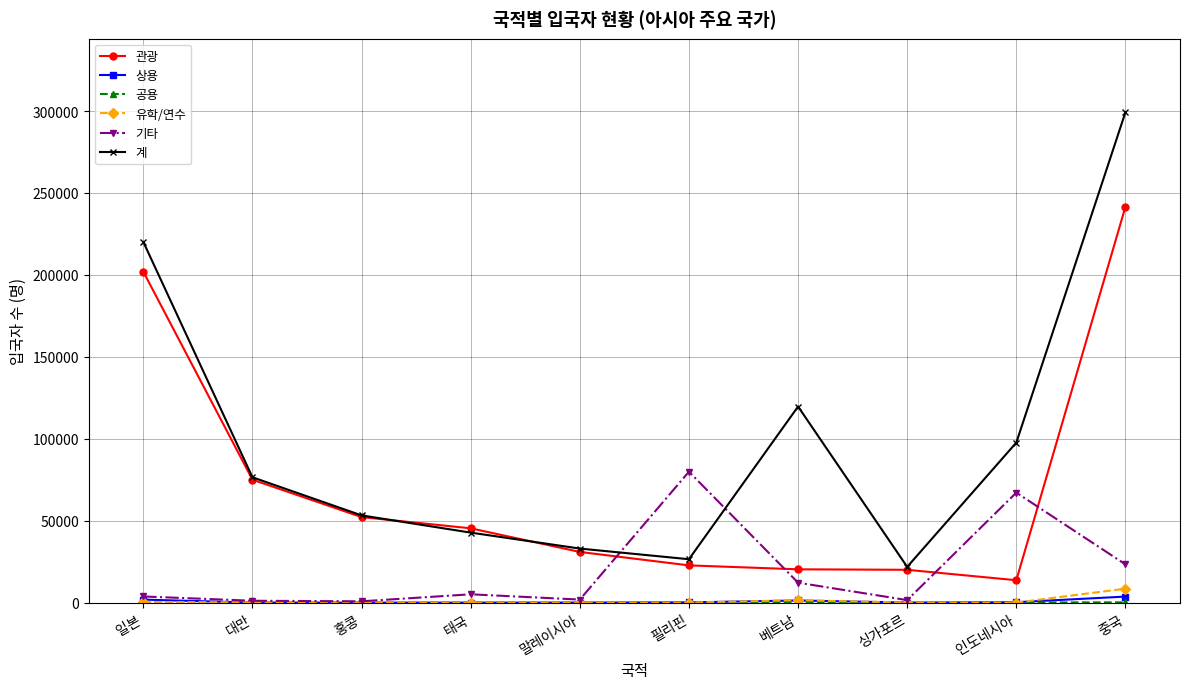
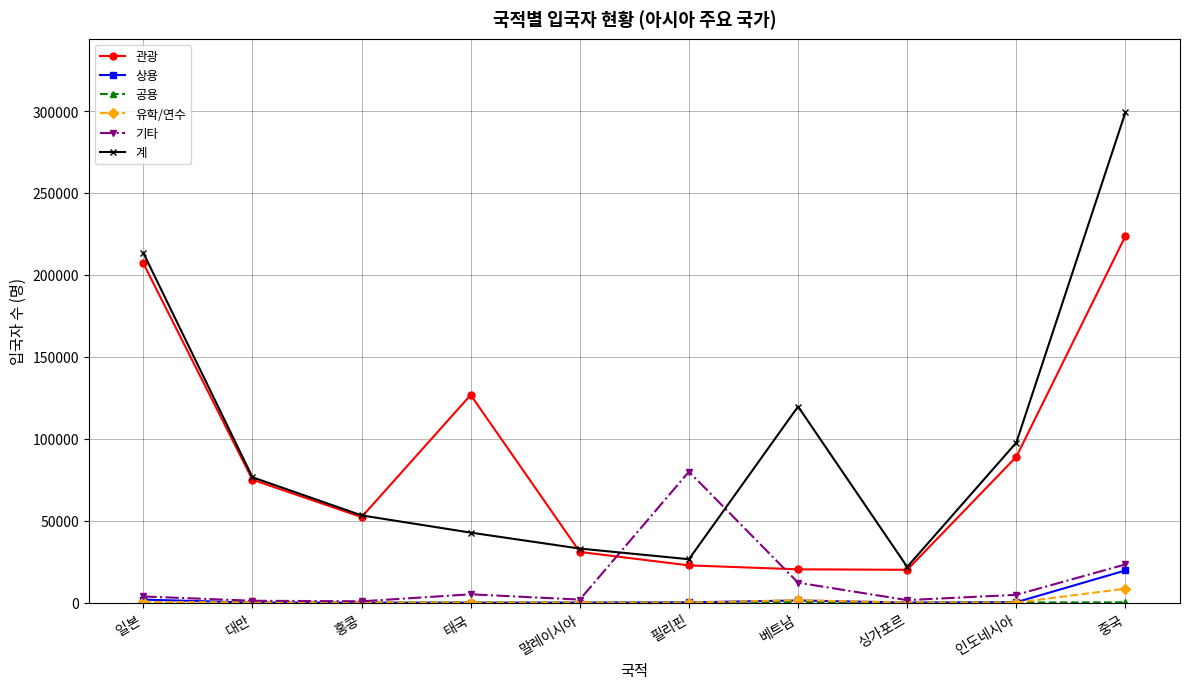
관광, 일본: 202000 -> 207000
계, 일본: 220000 -> 213000
관광, 태국: 45000 -> 127000
관광, 인도네시아: 14000 -> 89000
기타, 인도네시아: 67000 -> 5000
관광, 중국: 242000 -> 224000
상용, 중국: 4000 -> 20000
